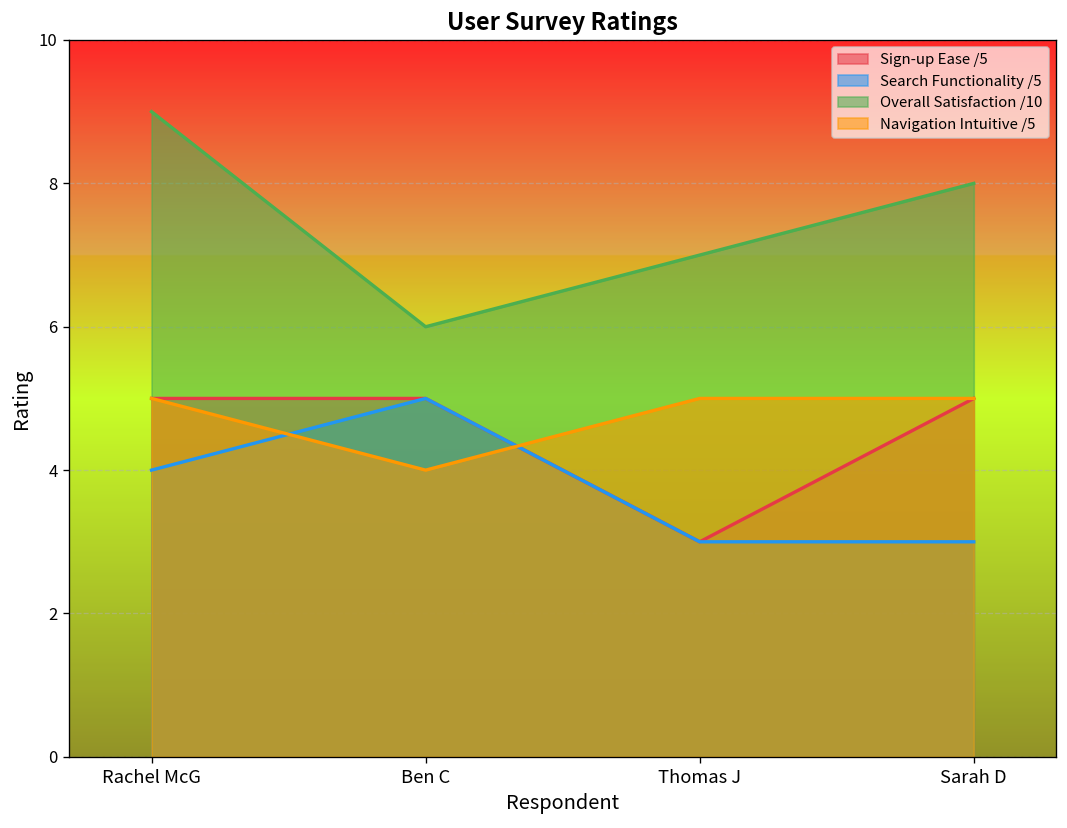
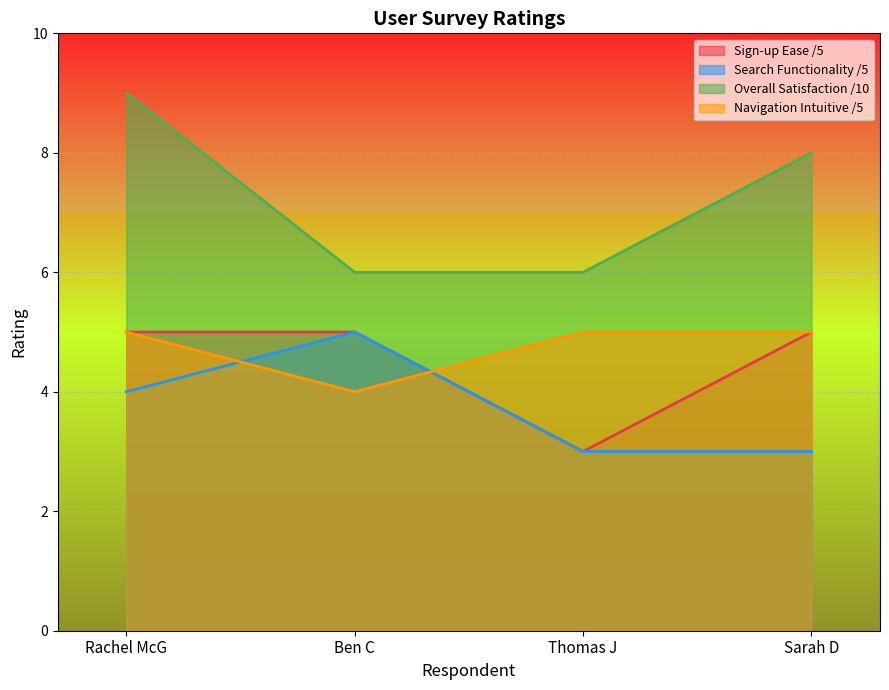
Overall Satisfaction /10, Thomas J: 7 -> 6
